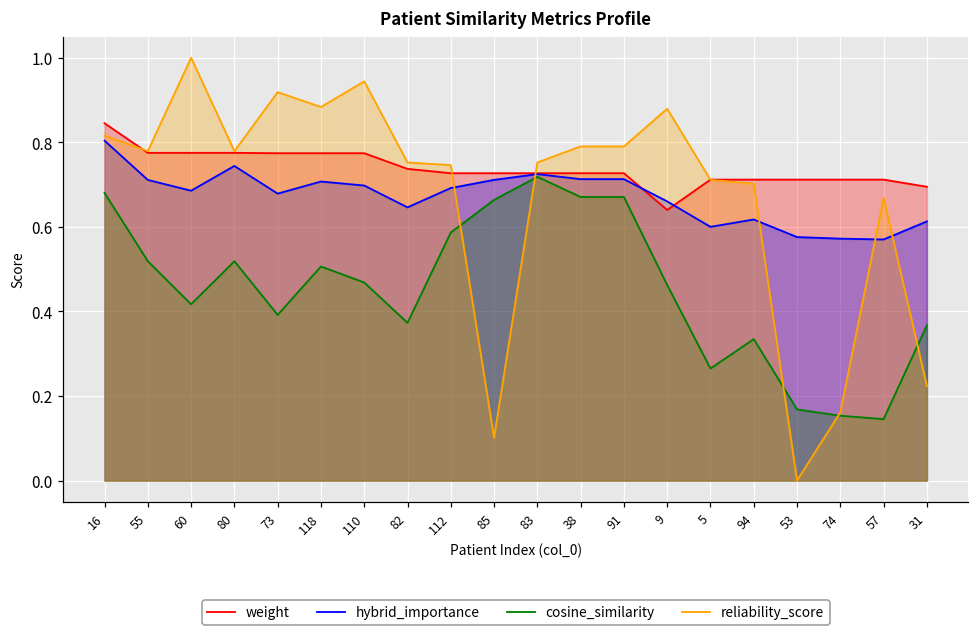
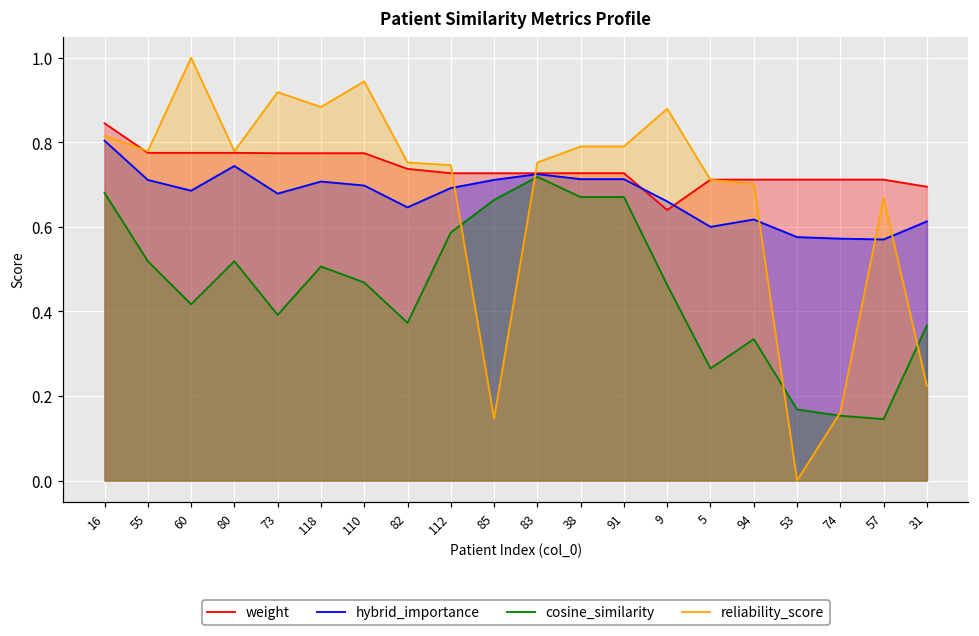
reliability_score, 85: 0.10 -> 0.15
